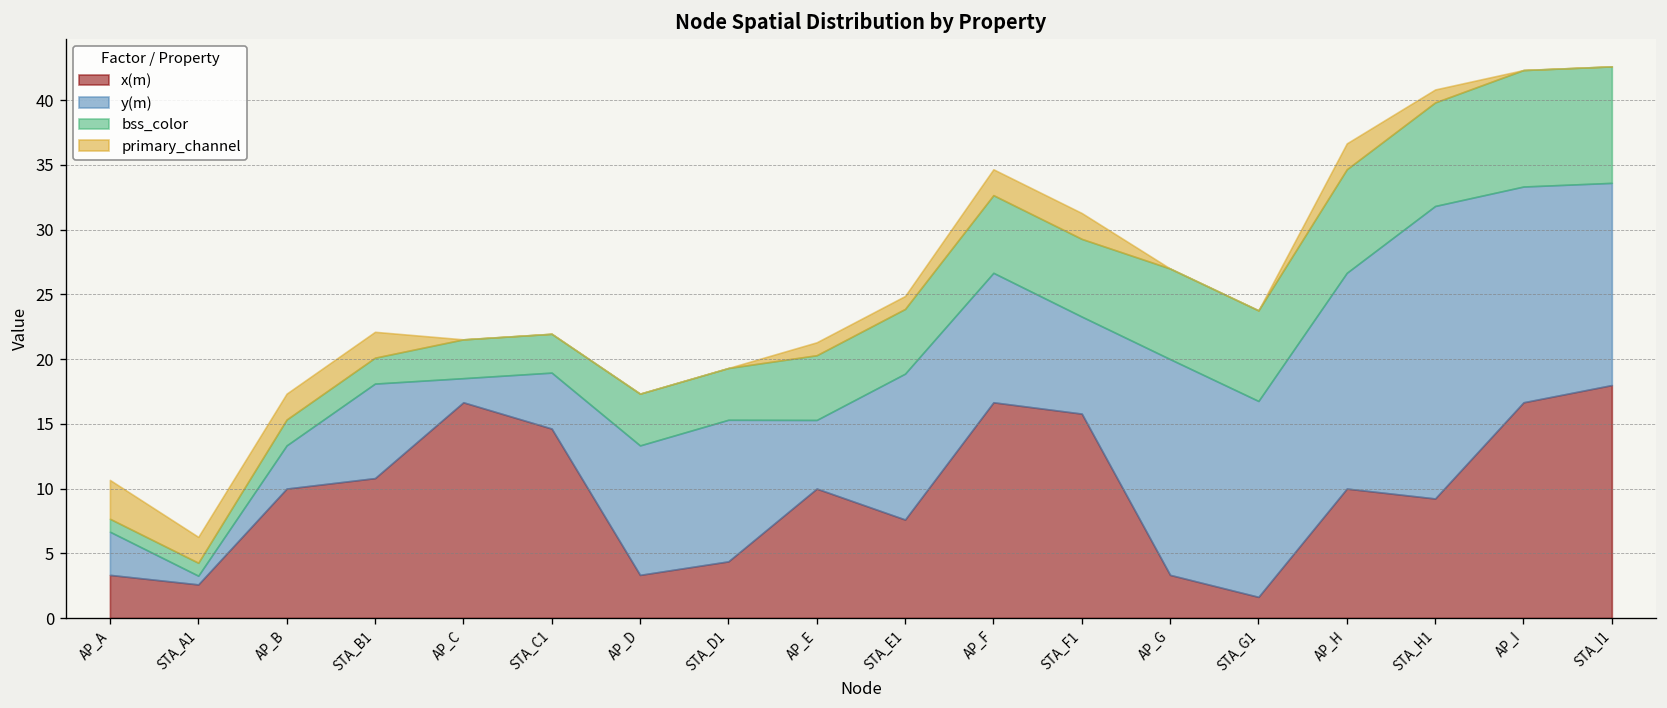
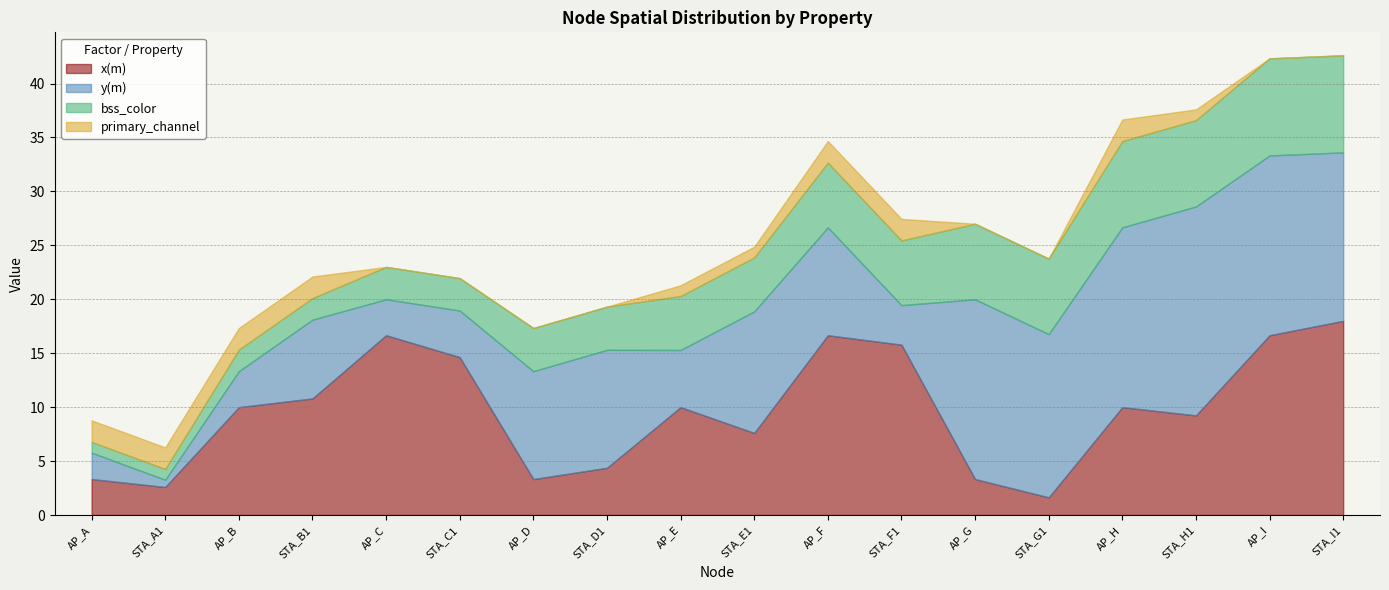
y(m), AP_A: 3.3 -> 2.4
primary_channel, AP_A: 3 -> 2
y(m), AP_C: 1.9 -> 3.3
y(m), STA_F1: 7.5 -> 3.7
y(m), STA_H1: 22.6 -> 19.4
